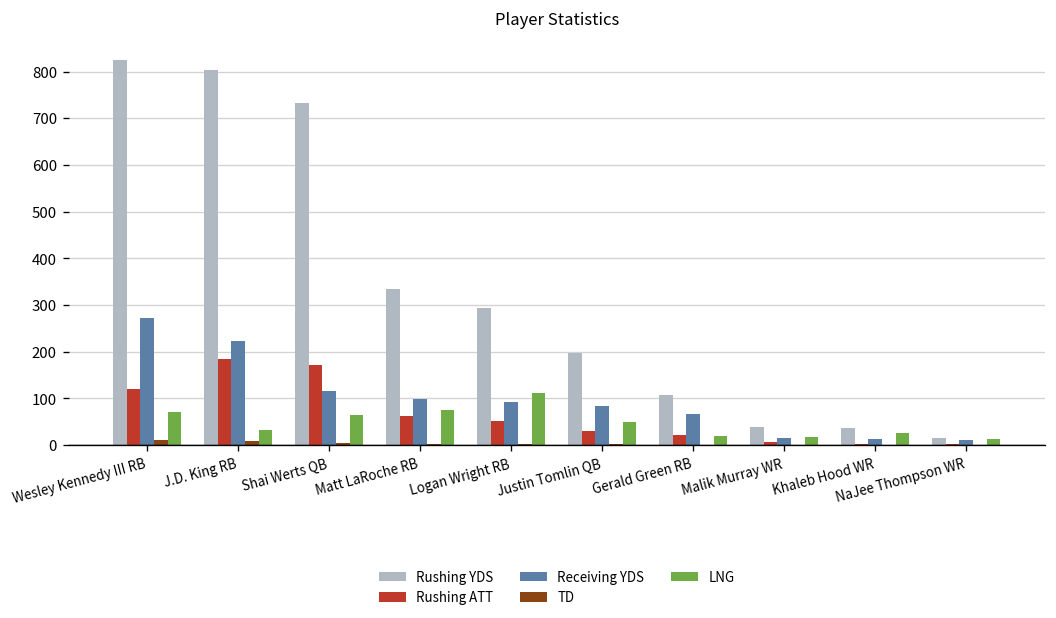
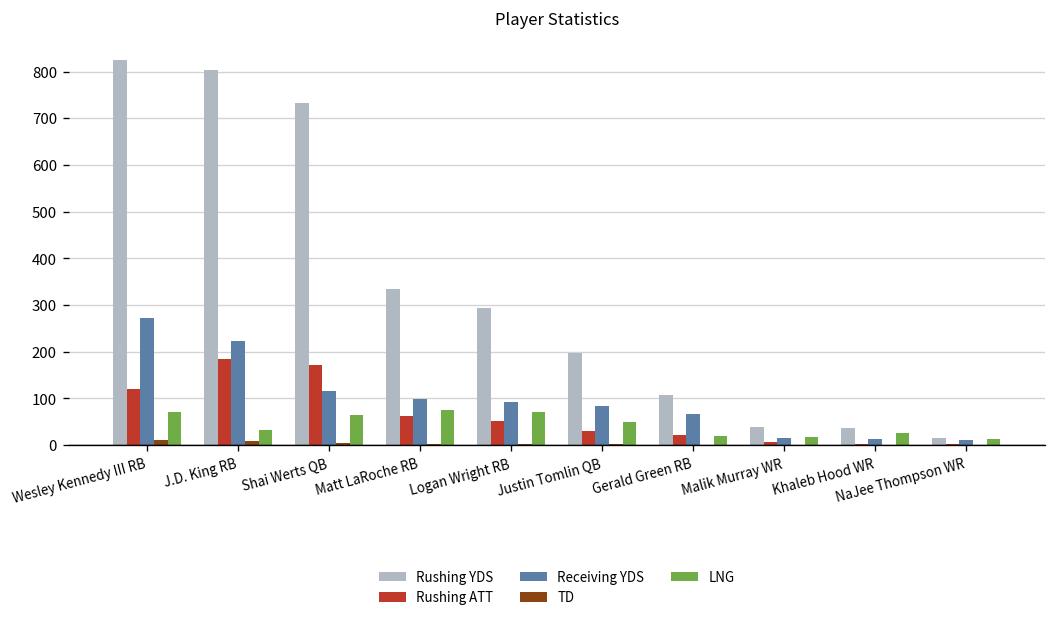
LNG, Logan Wright RB: 110 -> 70
